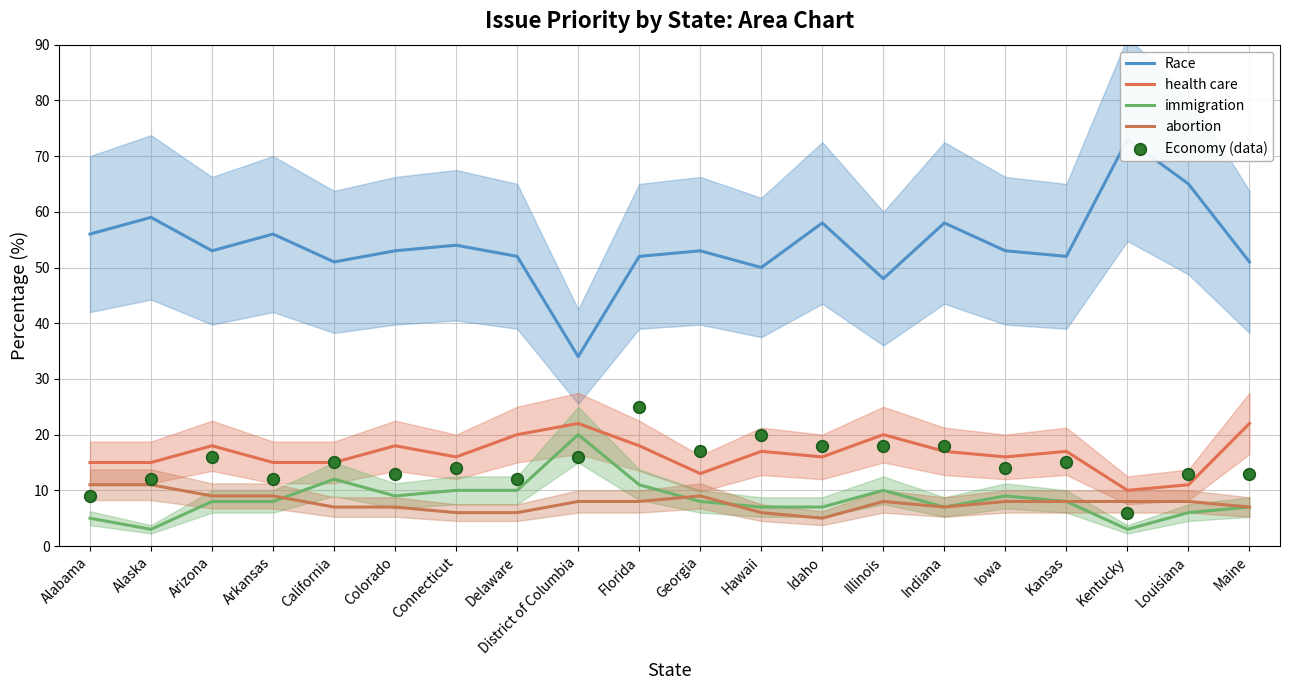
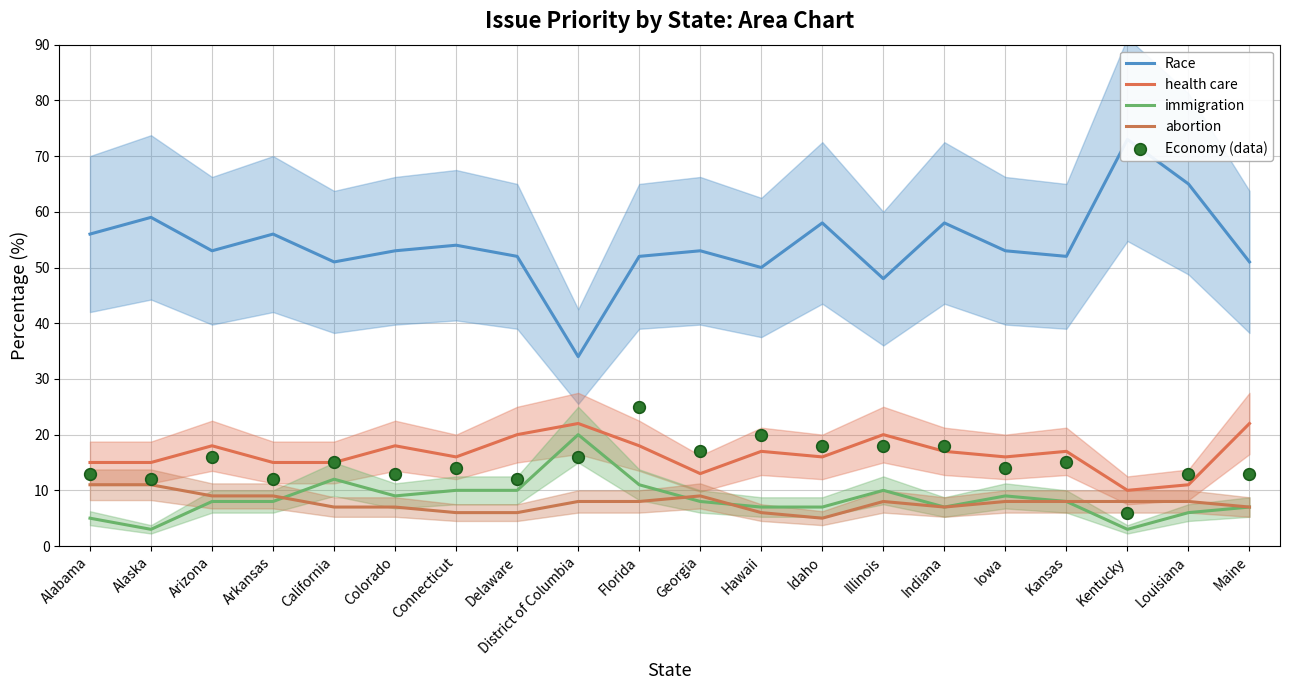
Economy (data), Alabama: 9 -> 13
